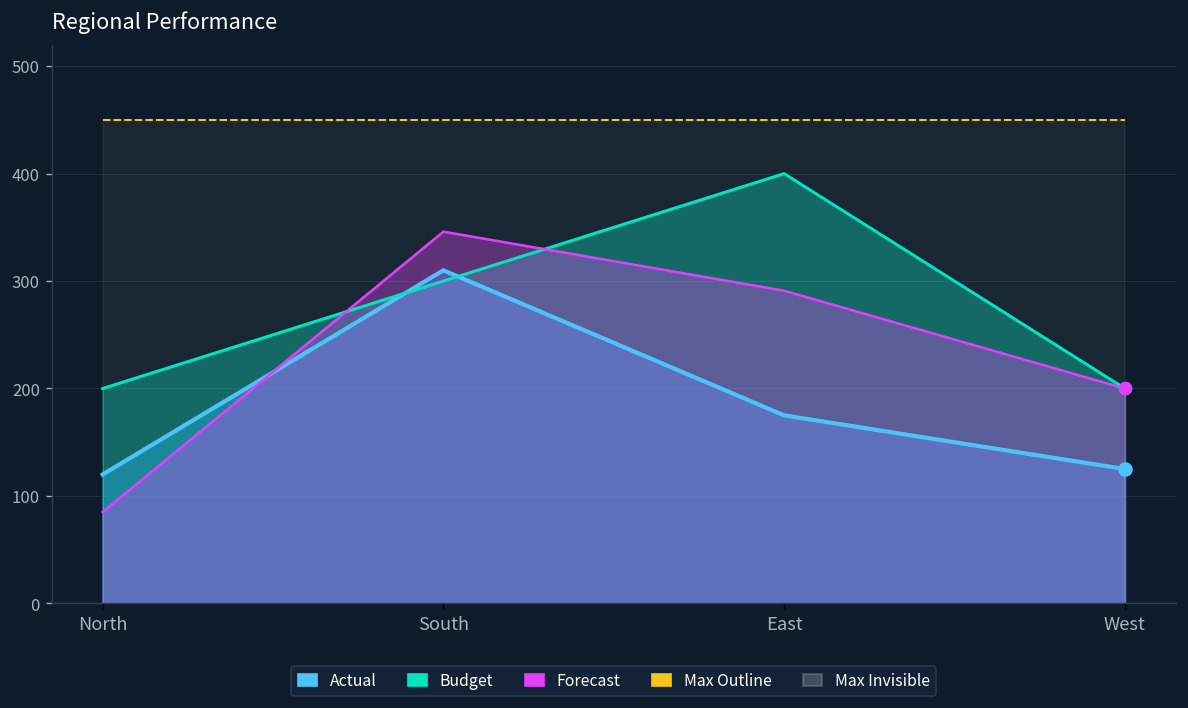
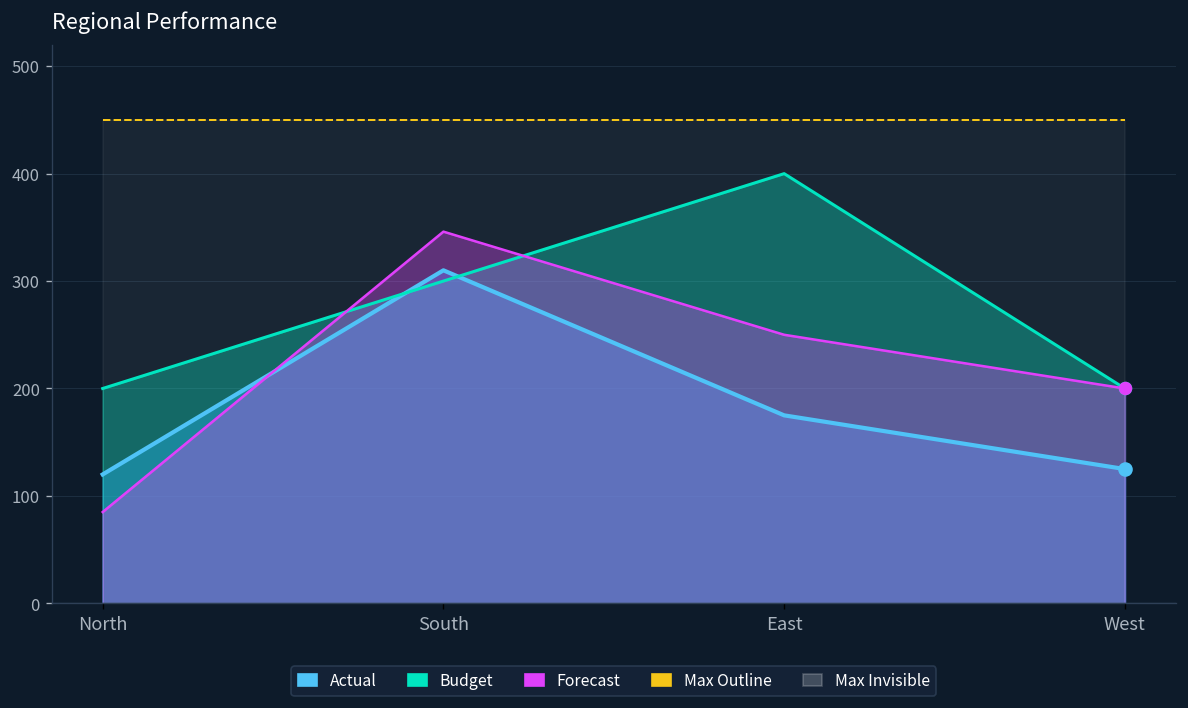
Forecast, East: 290 -> 250
